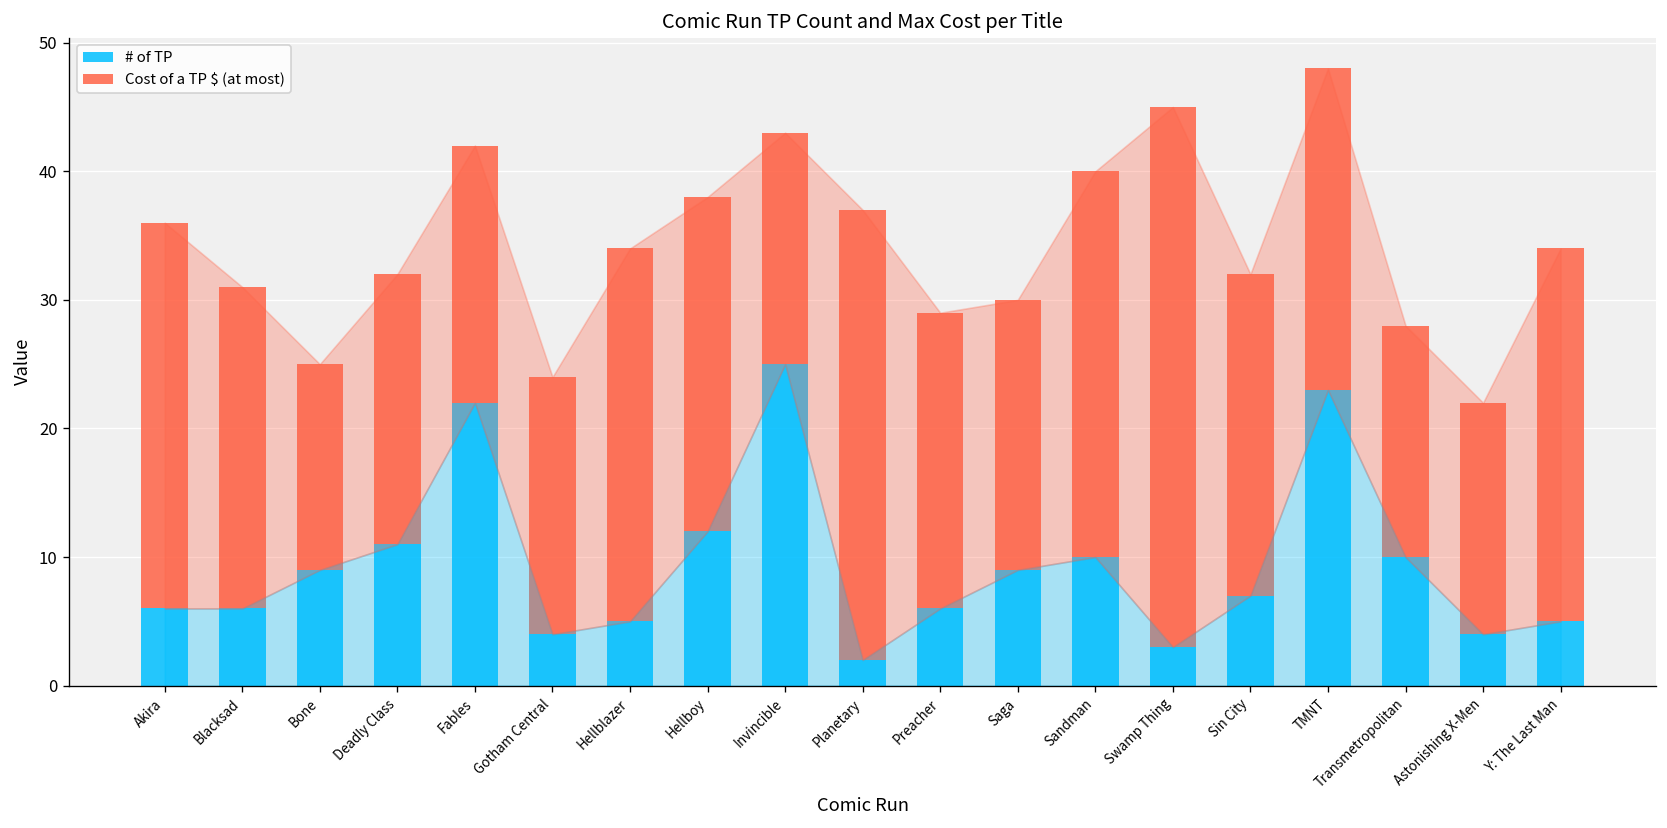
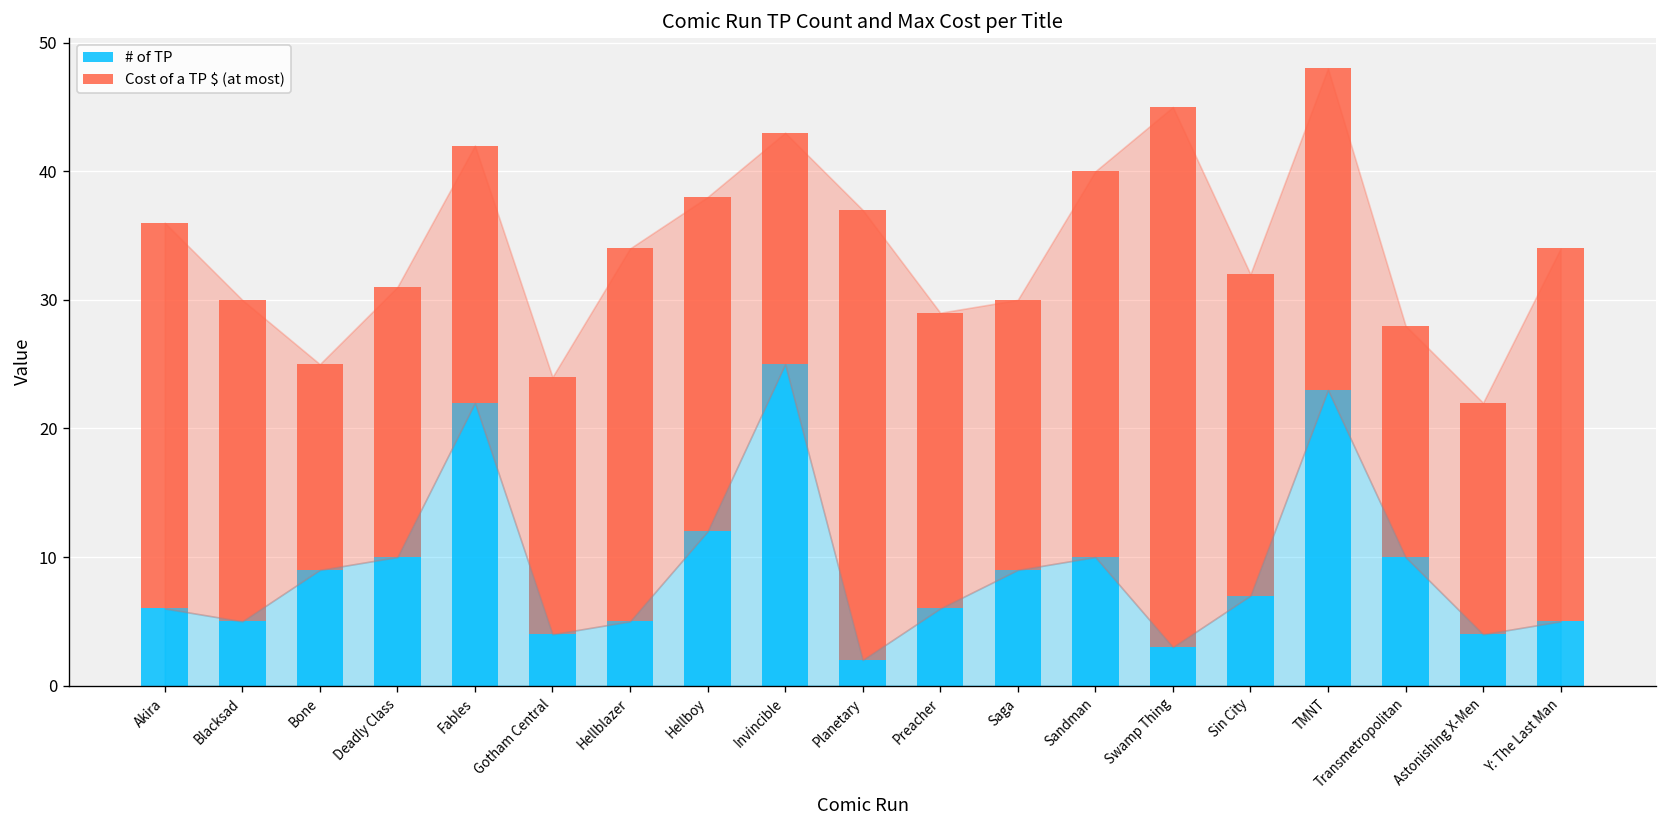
# of TP, Blacksad: 6 -> 5
# of TP, Deadly Class: 11 -> 10
